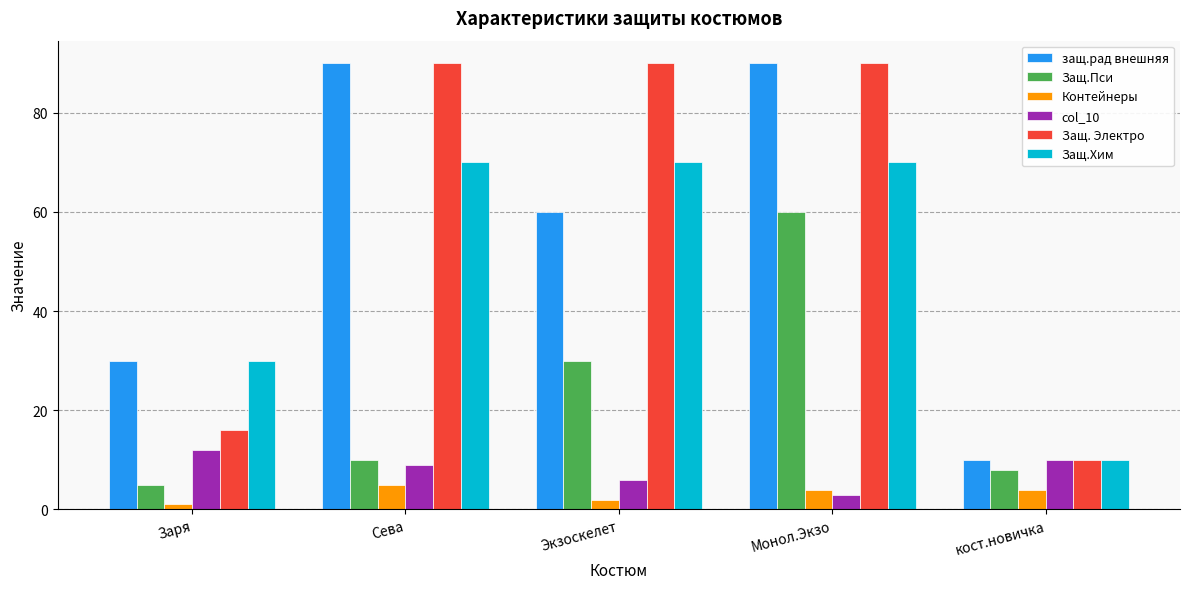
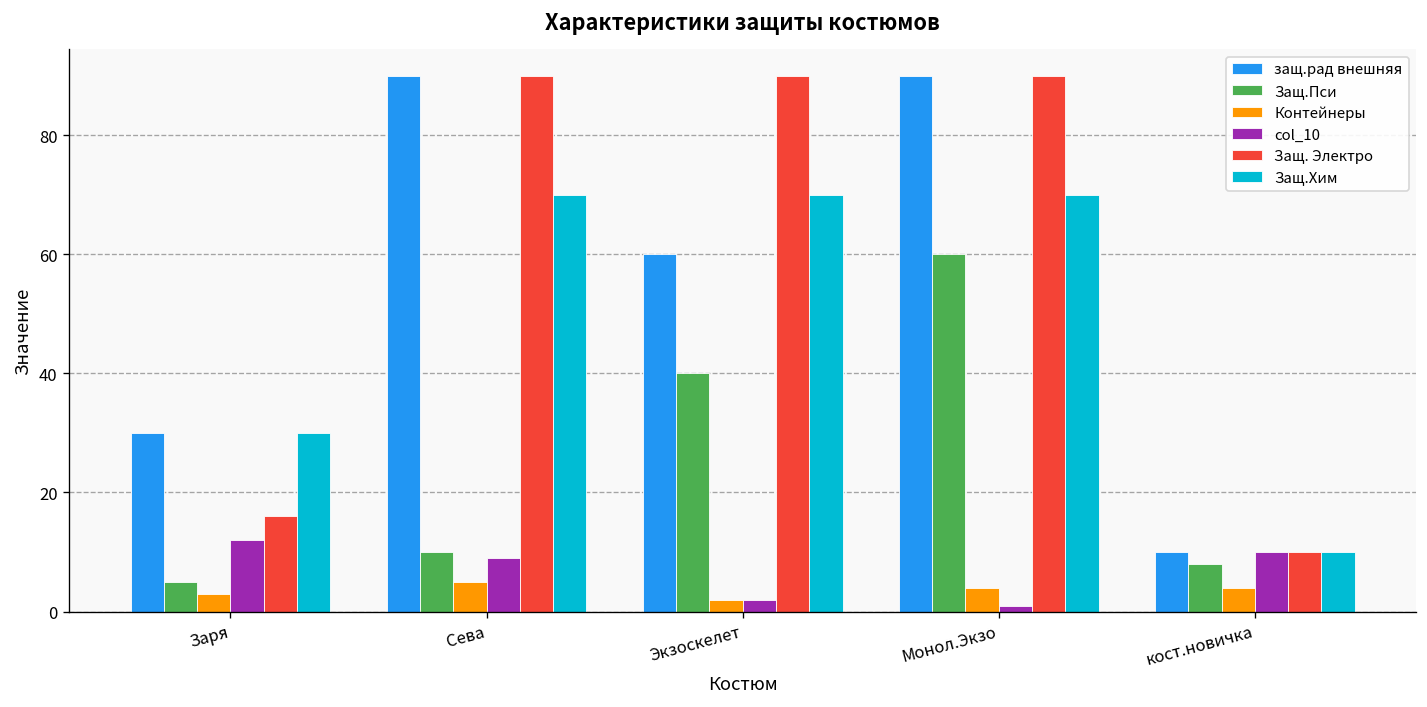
Контейнеры, Заря: 1 -> 3
Защ.Пси, Экзоскелет: 30 -> 40
col_10, Экзоскелет: 6 -> 2
col_10, Монол.Экзо: 3 -> 1
